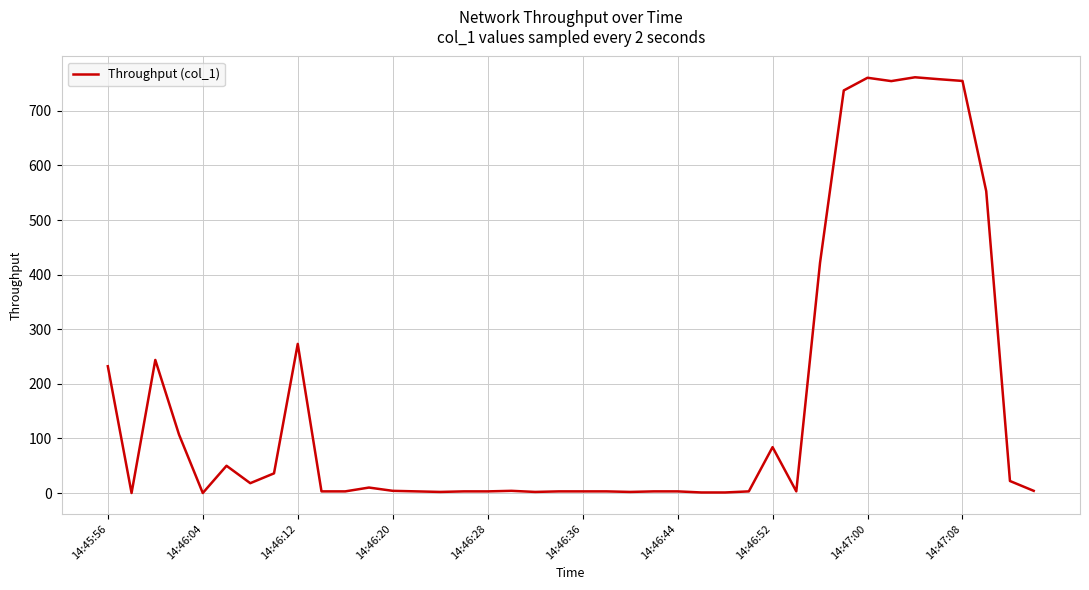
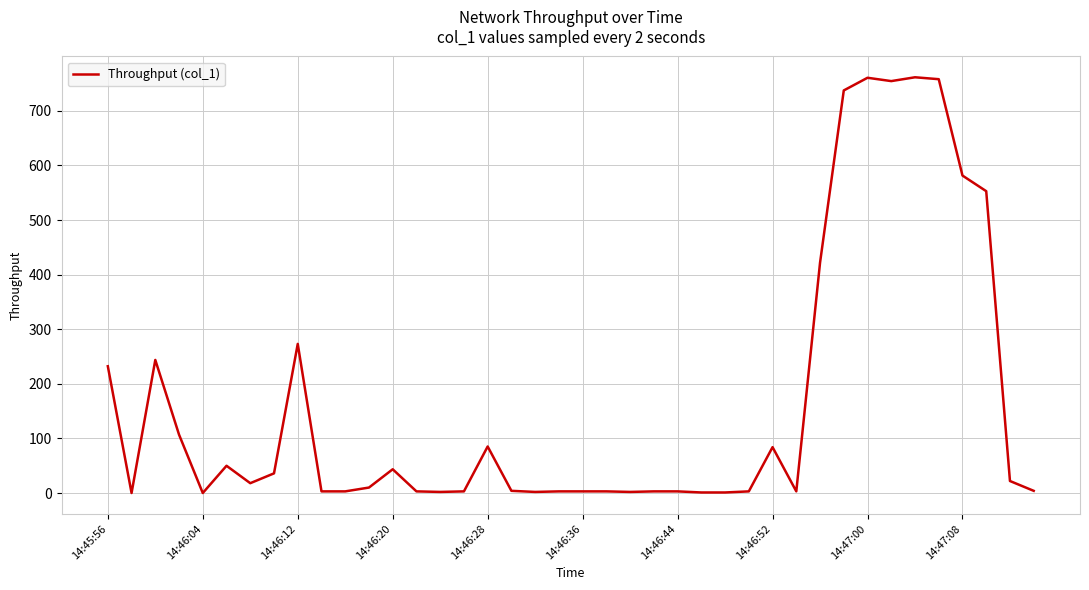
14:46:20: 0 -> 40
14:46:28: 0 -> 90
14:47:08: 750 -> 580
